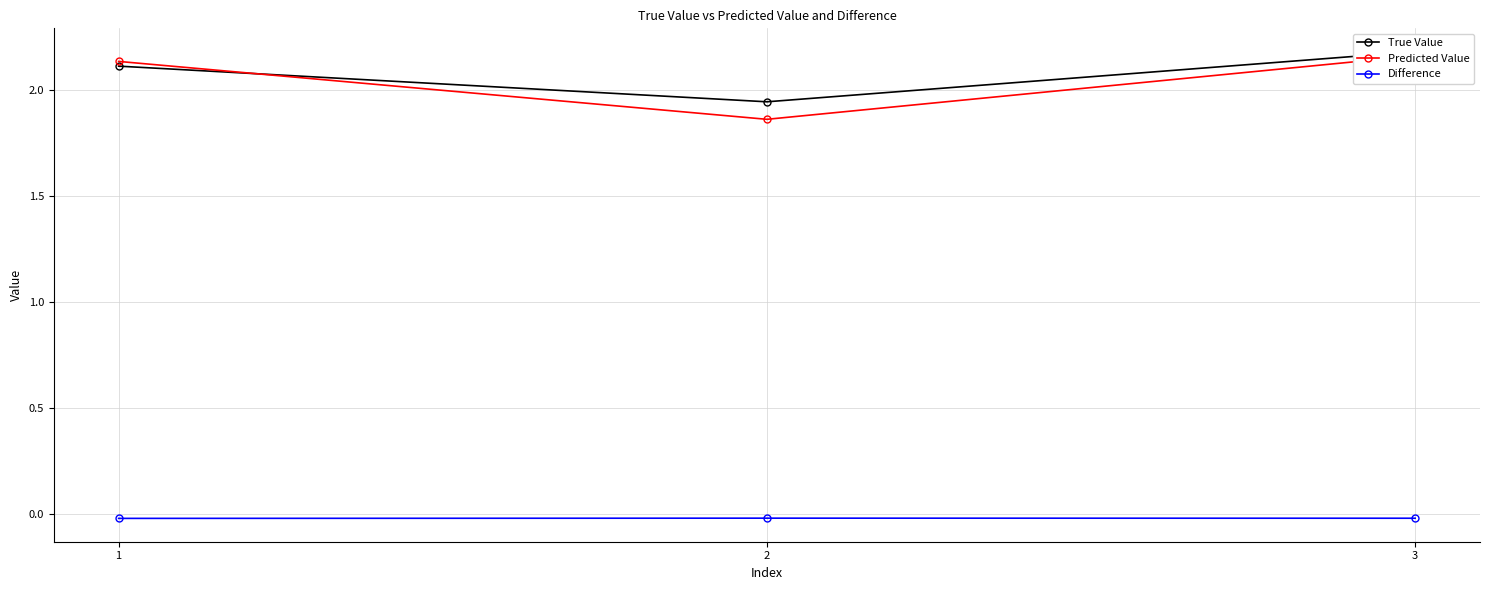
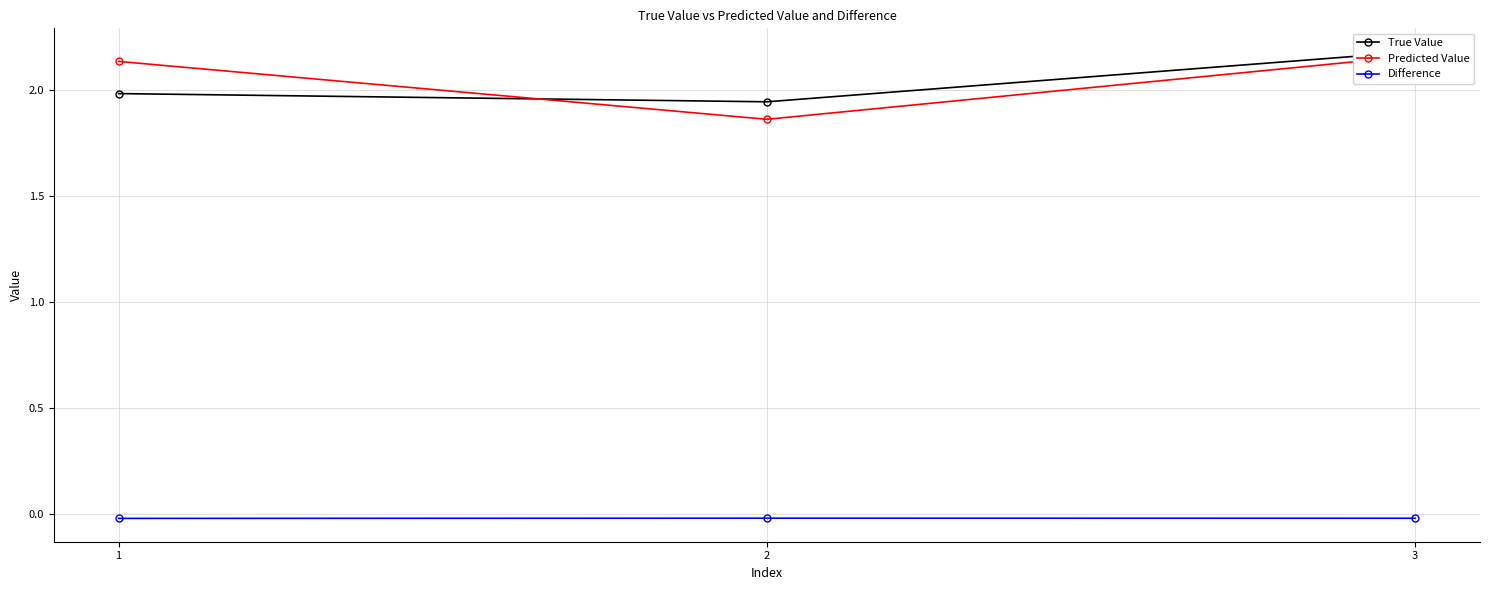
True Value, 1: 2.11 -> 1.98
